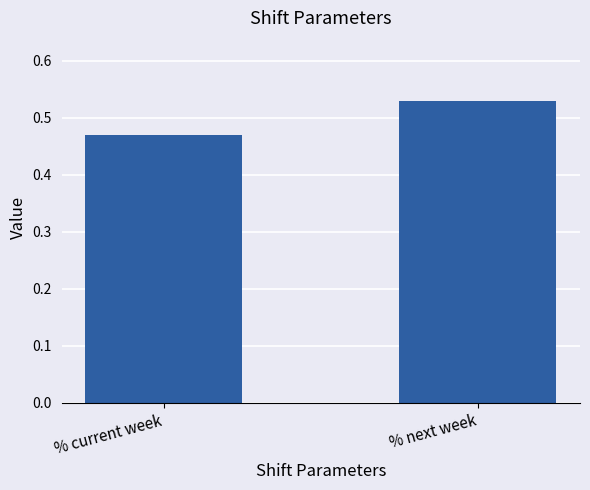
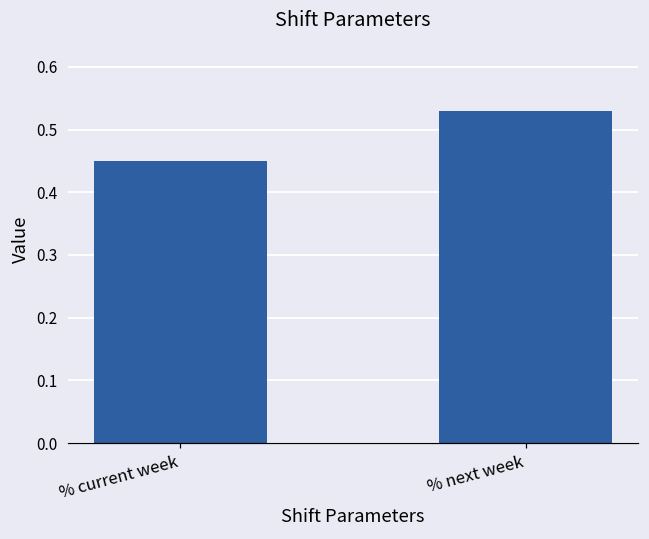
% current week: 0.47 -> 0.45
